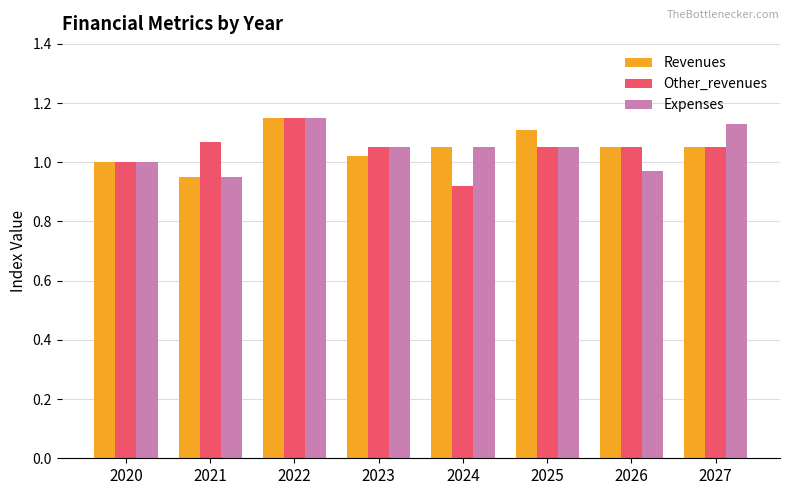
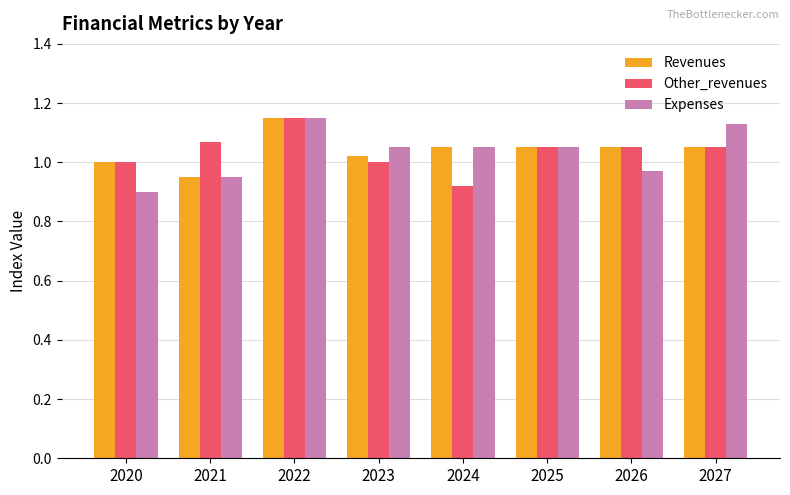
Expenses, 2020: 1.0 -> 0.9
Other_revenues, 2023: 1.05 -> 1.00
Revenues, 2025: 1.11 -> 1.05
